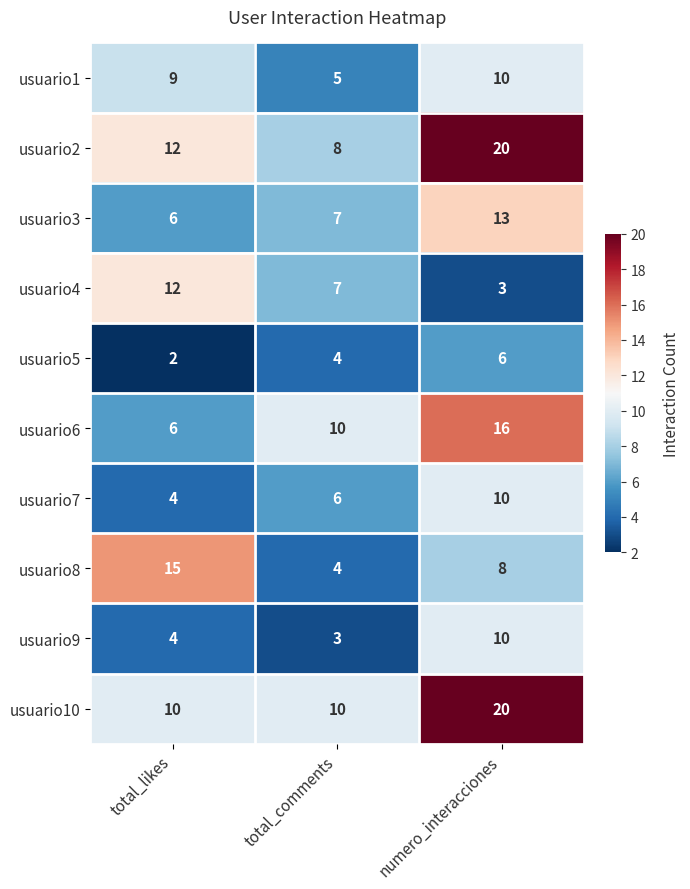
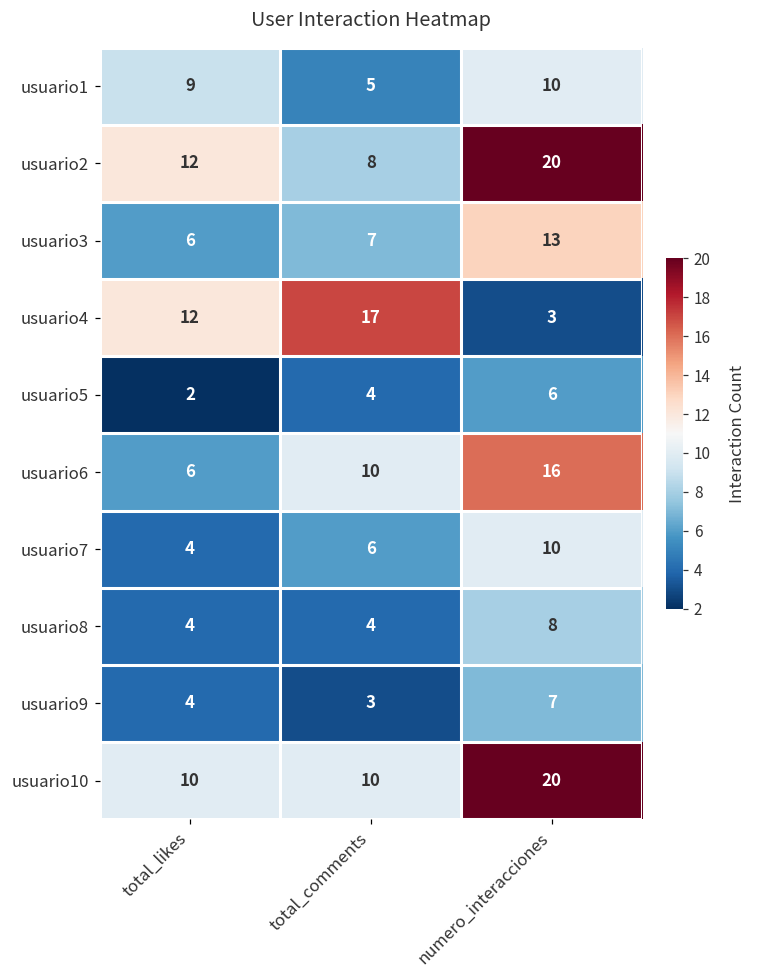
usuario4, total_comments: 7 -> 17
usuario8, total_likes: 15 -> 4
usuario9, numero_interacciones: 10 -> 7
